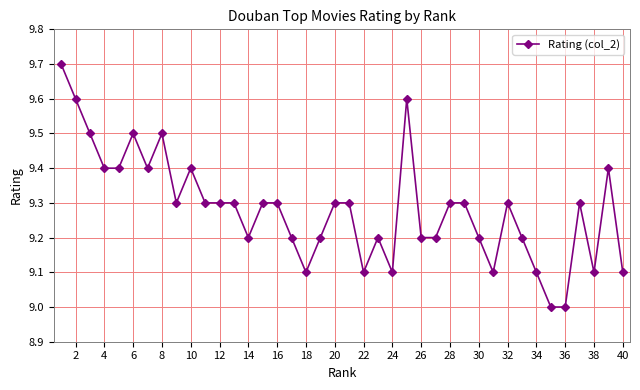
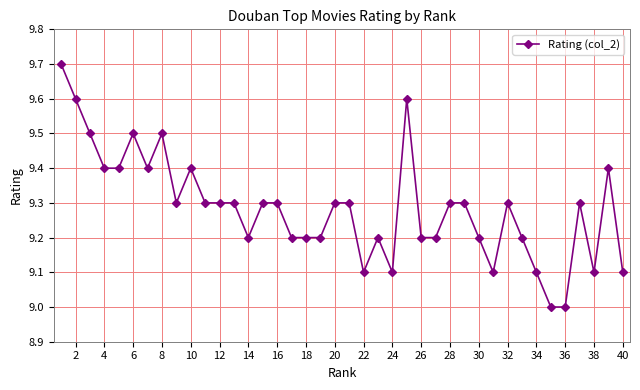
18: 9.1 -> 9.2
